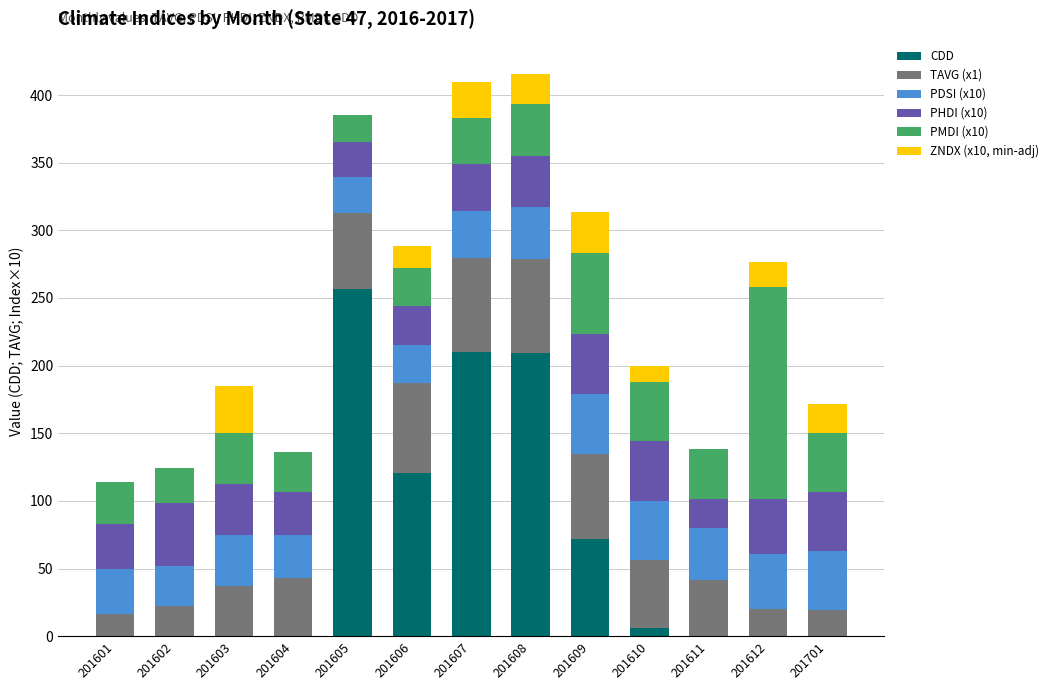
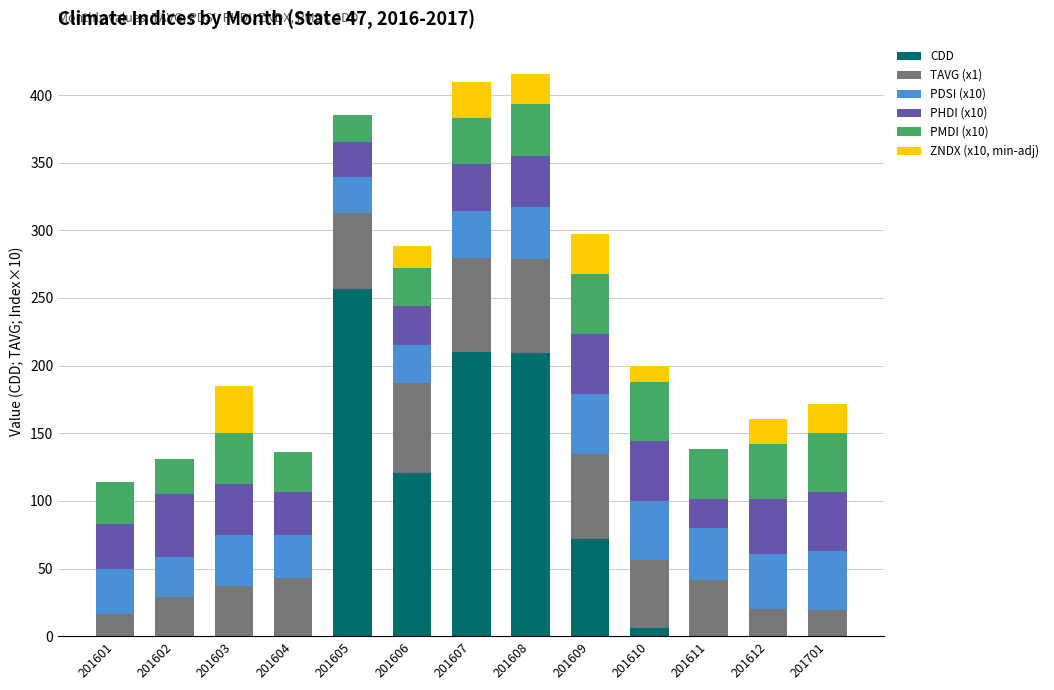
TAVG (x1), 201602: 23 -> 29
PMDI (x10), 201609: 60 -> 44
PMDI (x10), 201612: 157 -> 41
